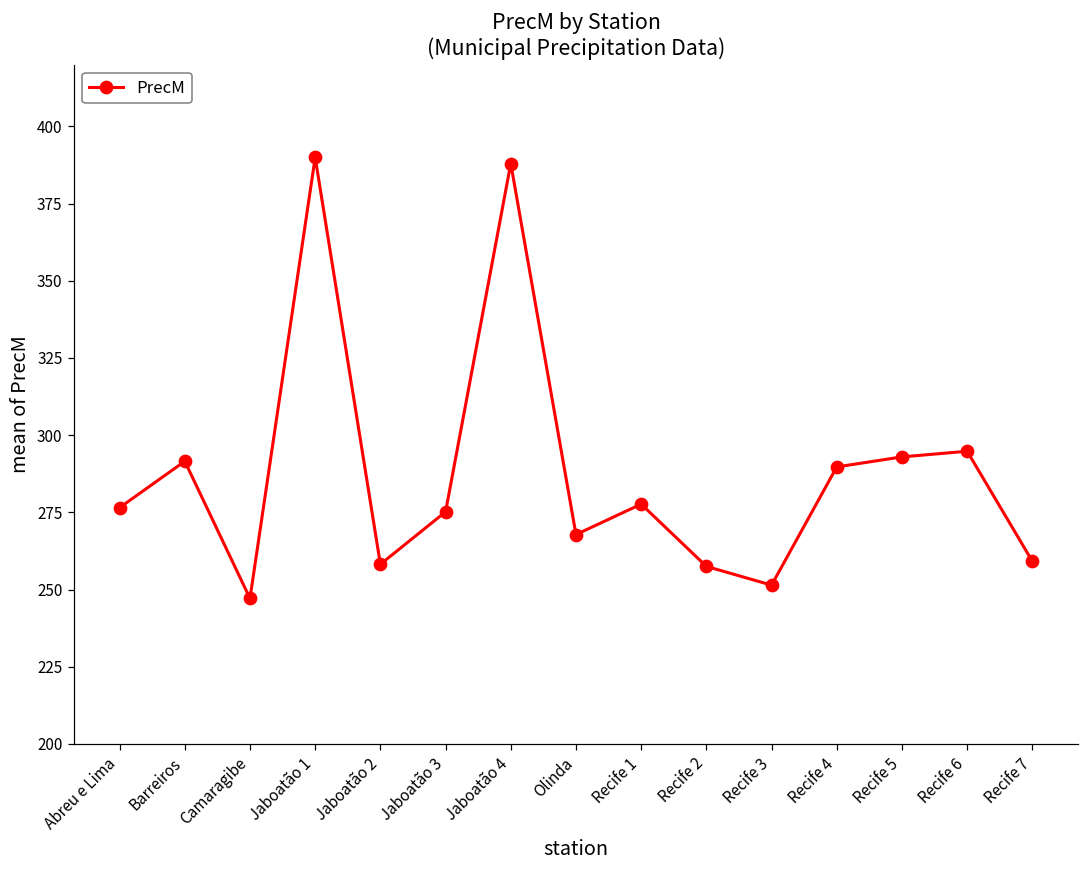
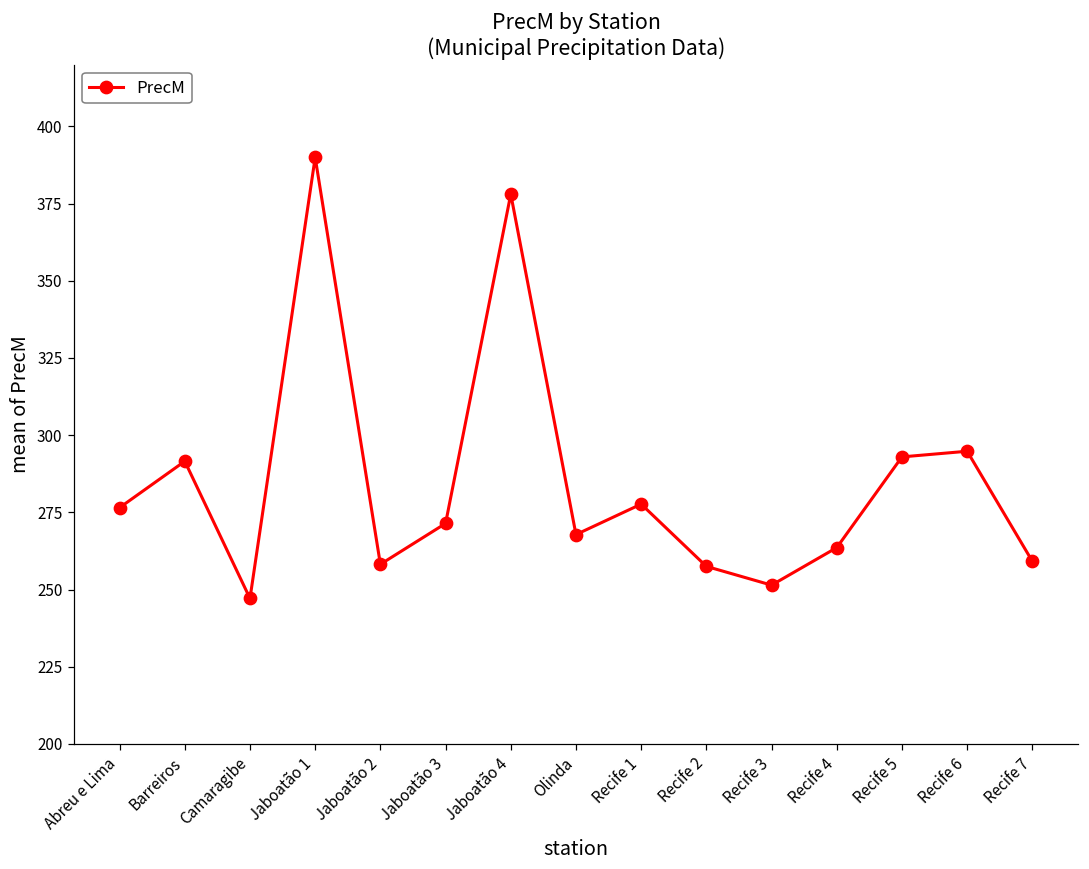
Jaboatão 3: 275 -> 271
Jaboatão 4: 388 -> 378
Recife 4: 290 -> 264
